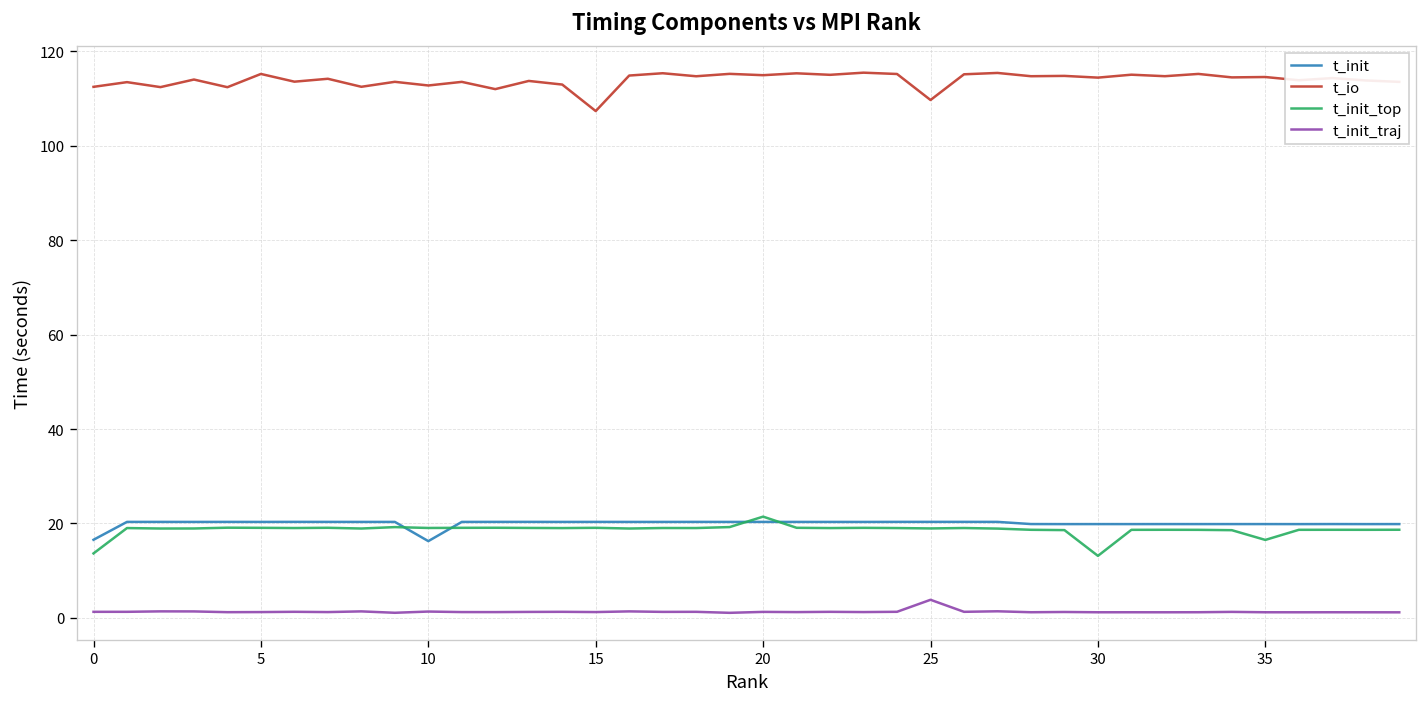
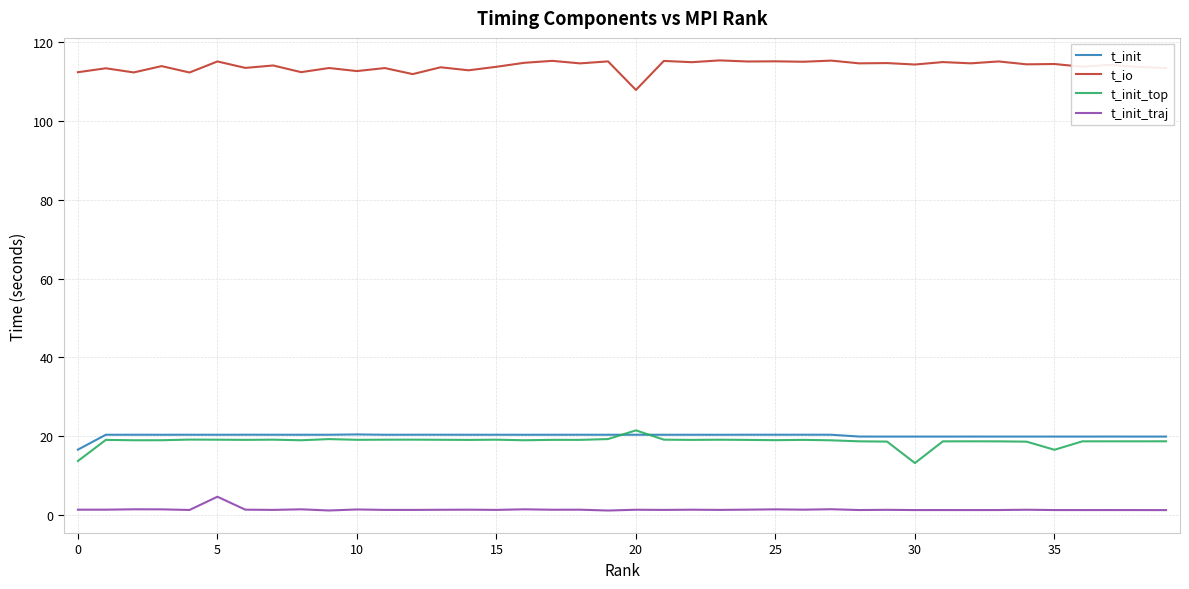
t_init_traj, 5: 1 -> 5
t_init, 10: 16 -> 20
t_io, 15: 107 -> 114
t_io, 20: 115 -> 108
t_io, 25: 110 -> 115
t_init_traj, 25: 4 -> 1
